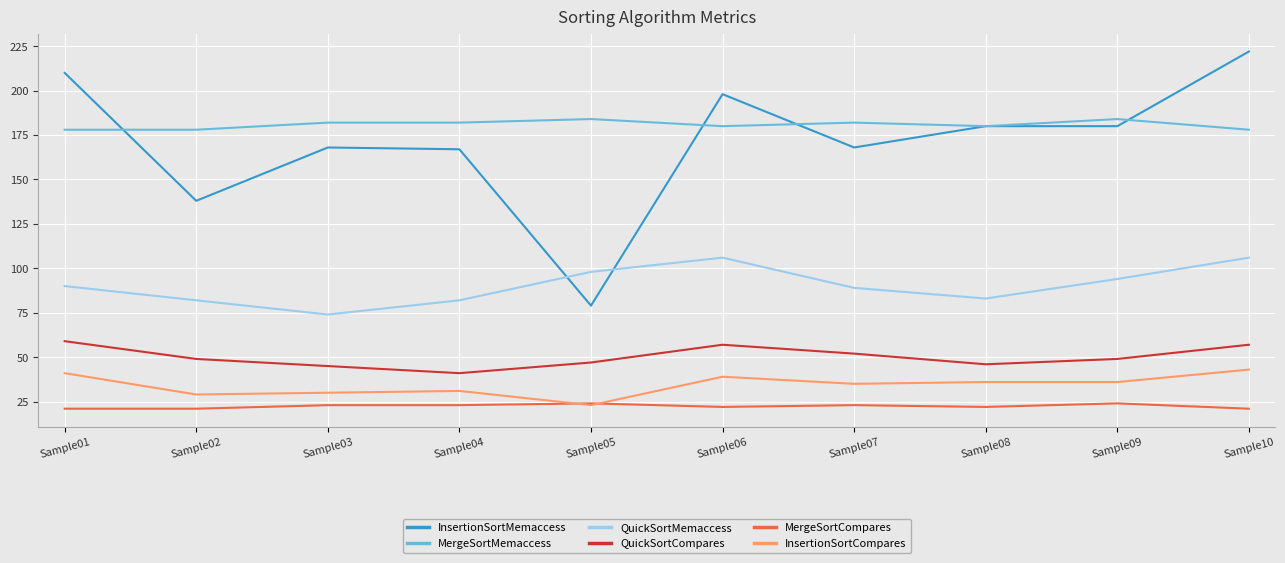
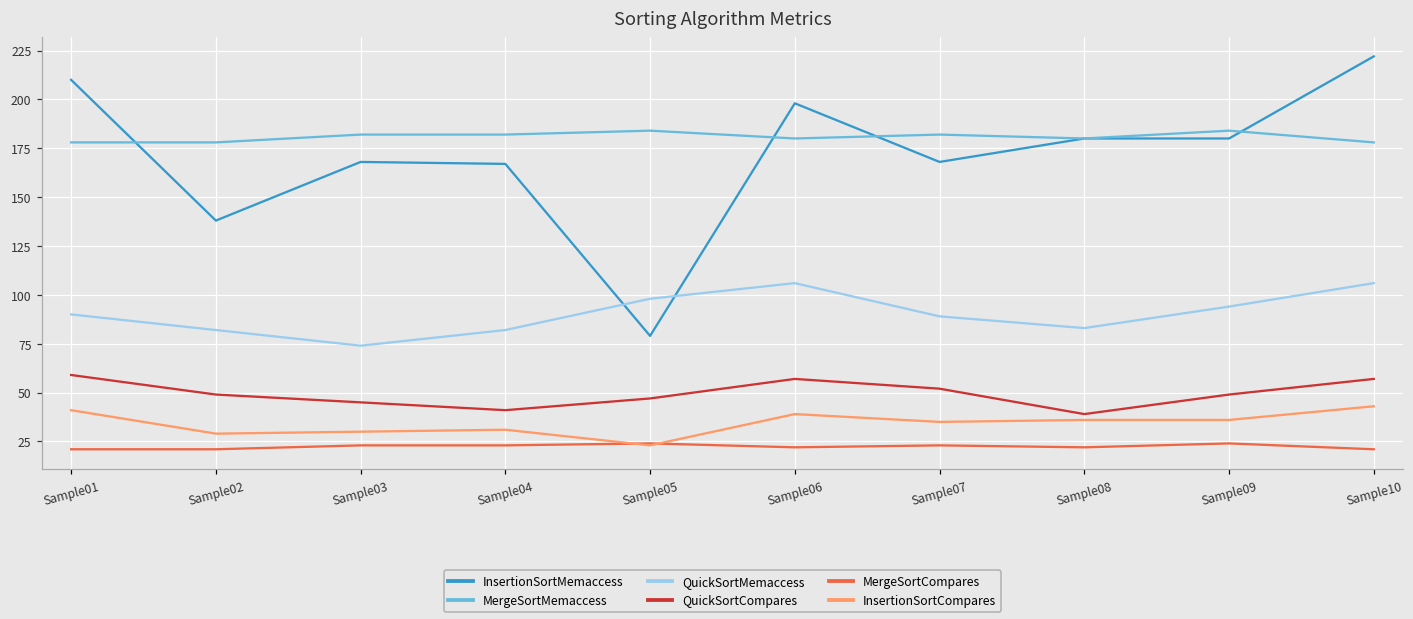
QuickSortCompares, Sample08: 46 -> 39
